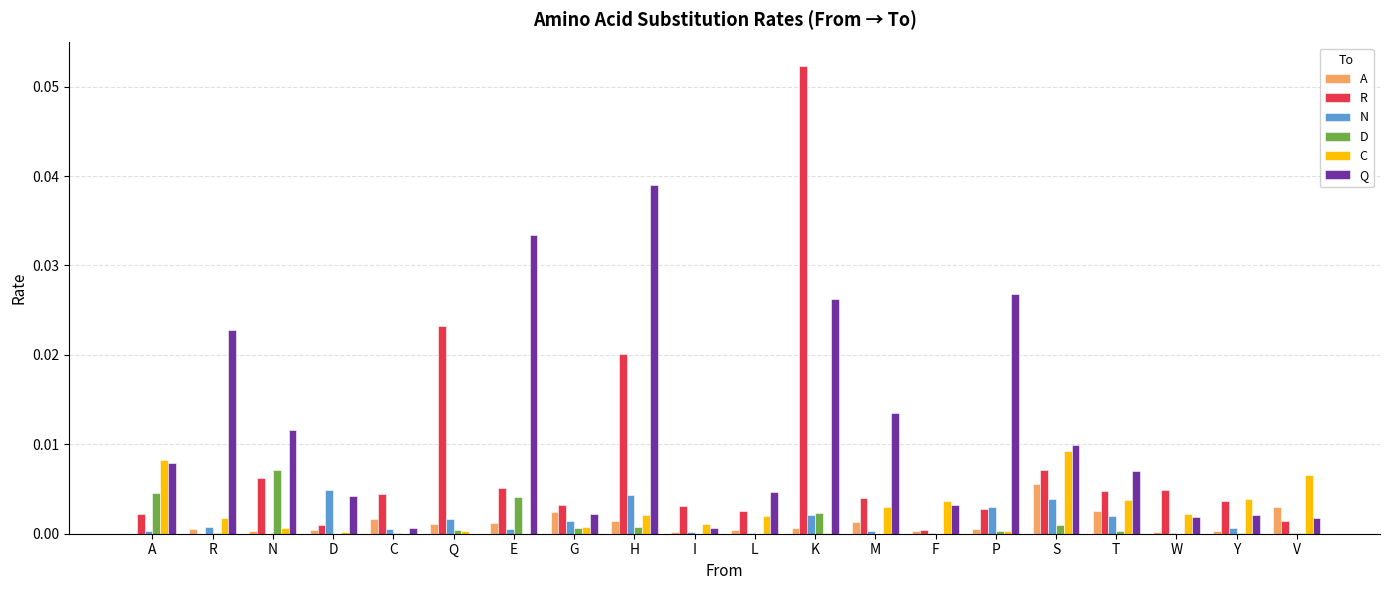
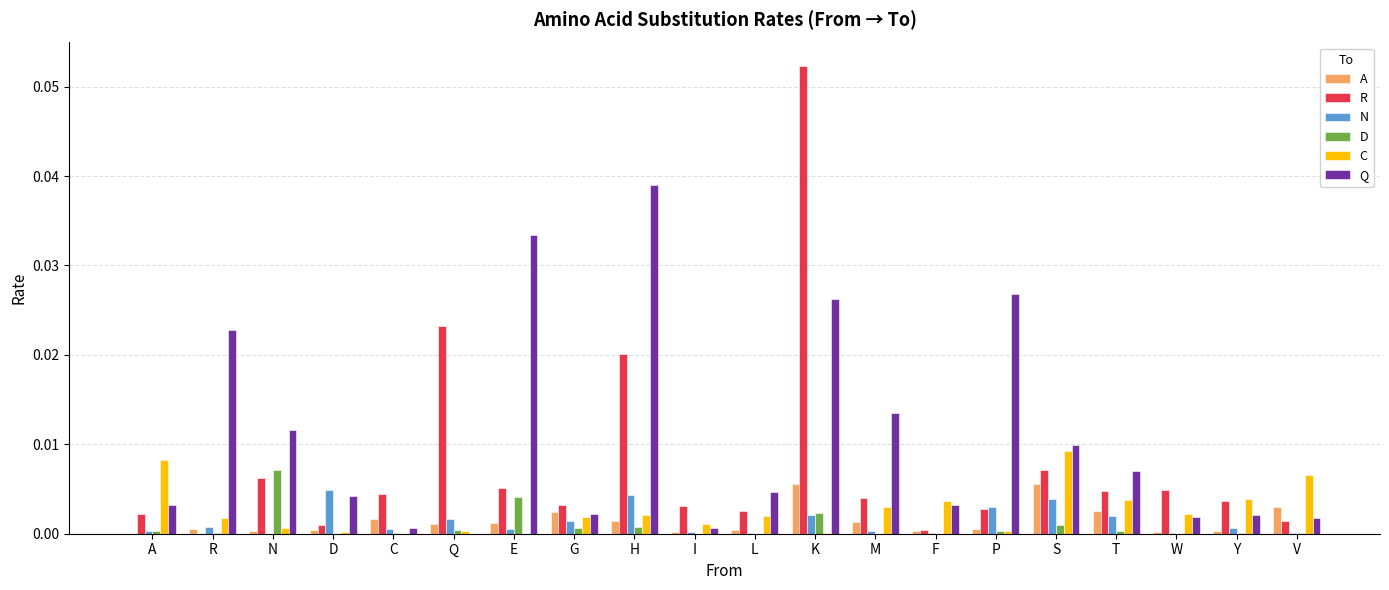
D, A: 0.005 -> 0.000
Q, A: 0.008 -> 0.003
C, G: 0.001 -> 0.002
A, K: 0.001 -> 0.006
